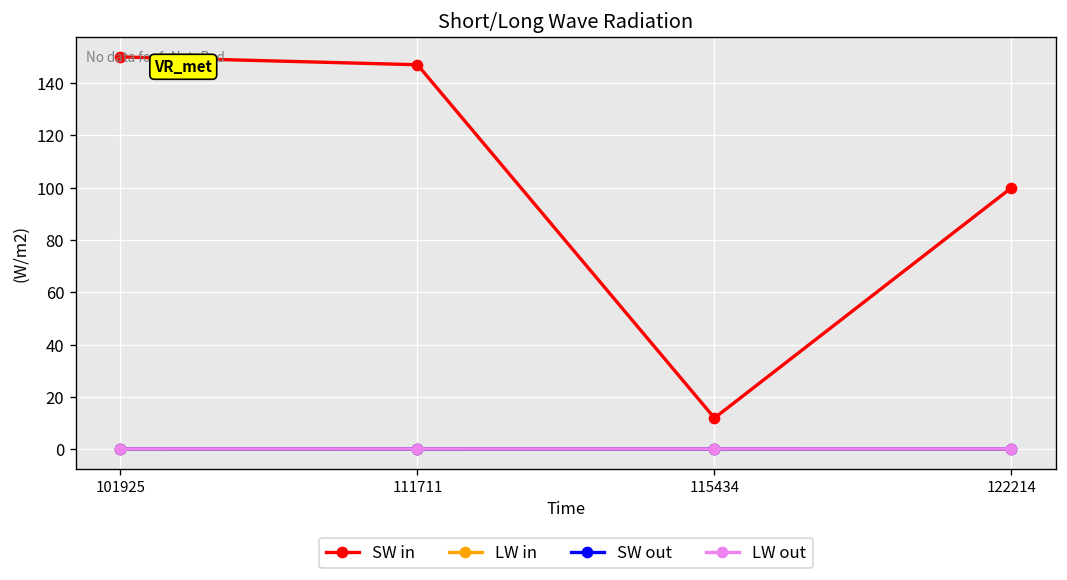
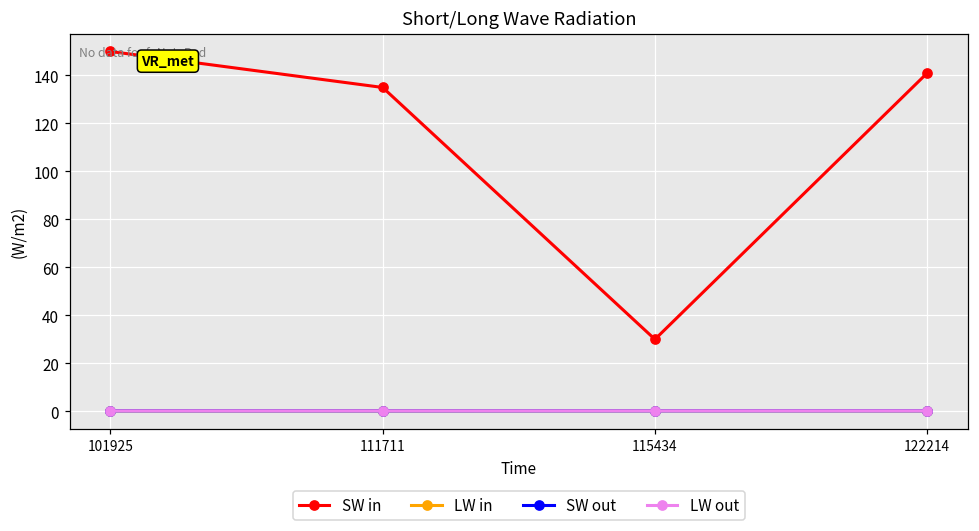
SW in, 111711: 147 -> 135
SW in, 115434: 12 -> 30
SW in, 122214: 100 -> 141
